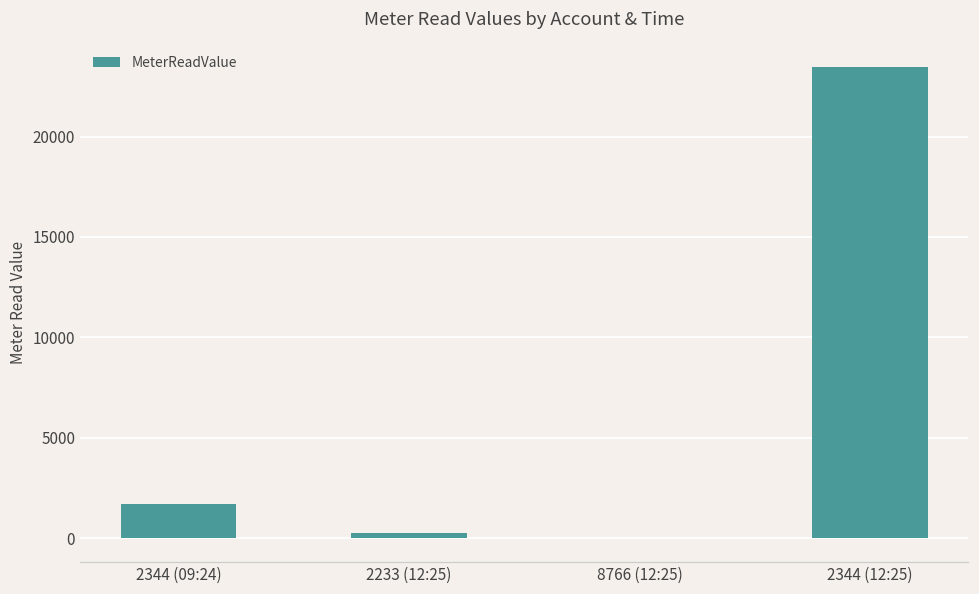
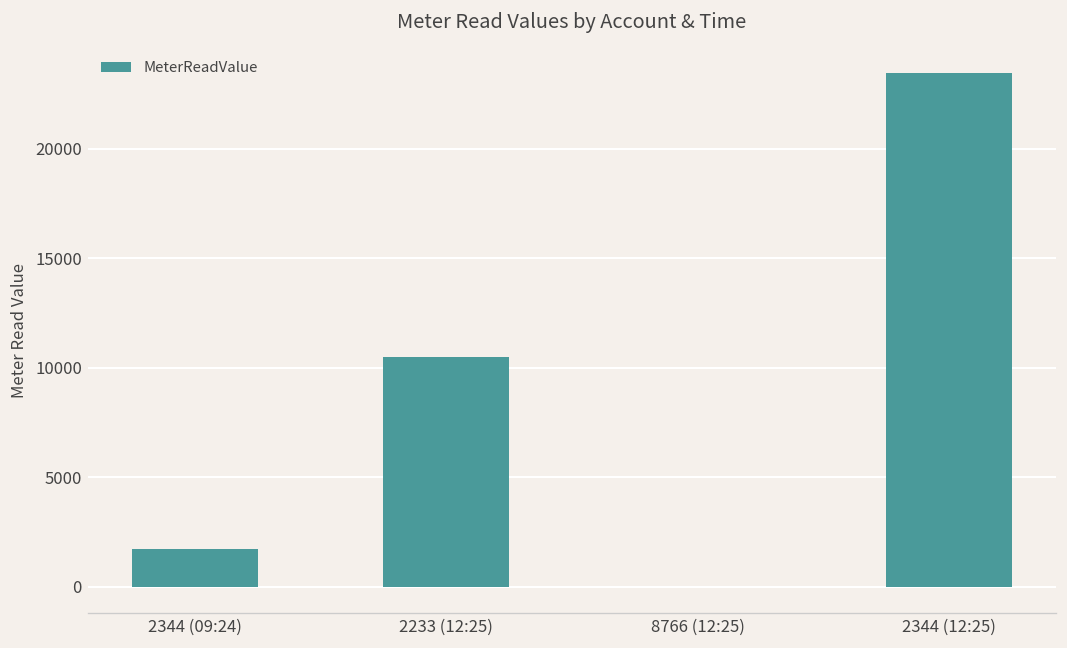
2233 (12:25): 200 -> 10500
